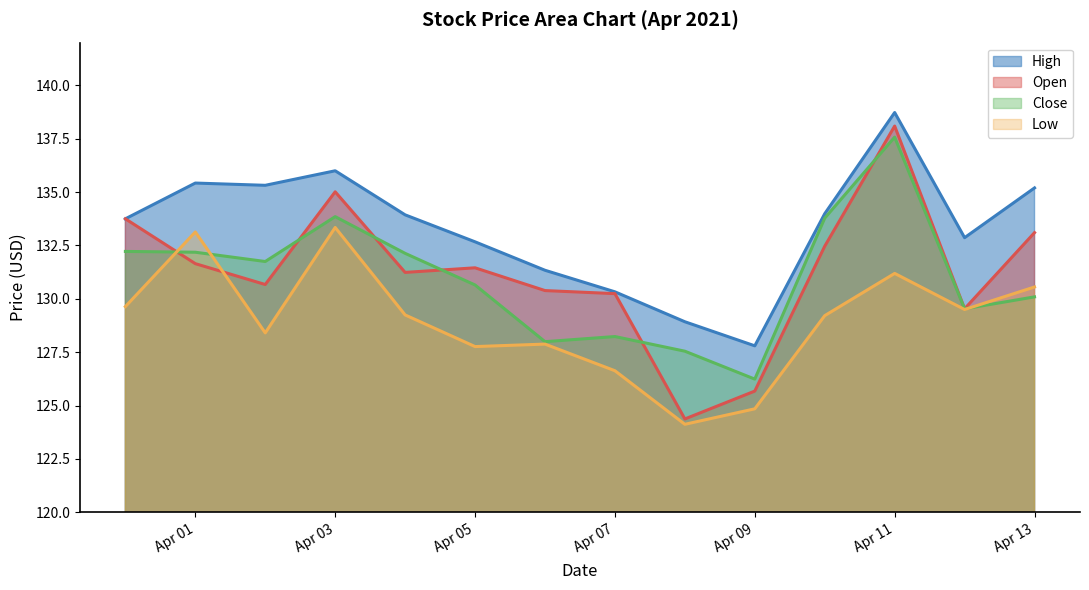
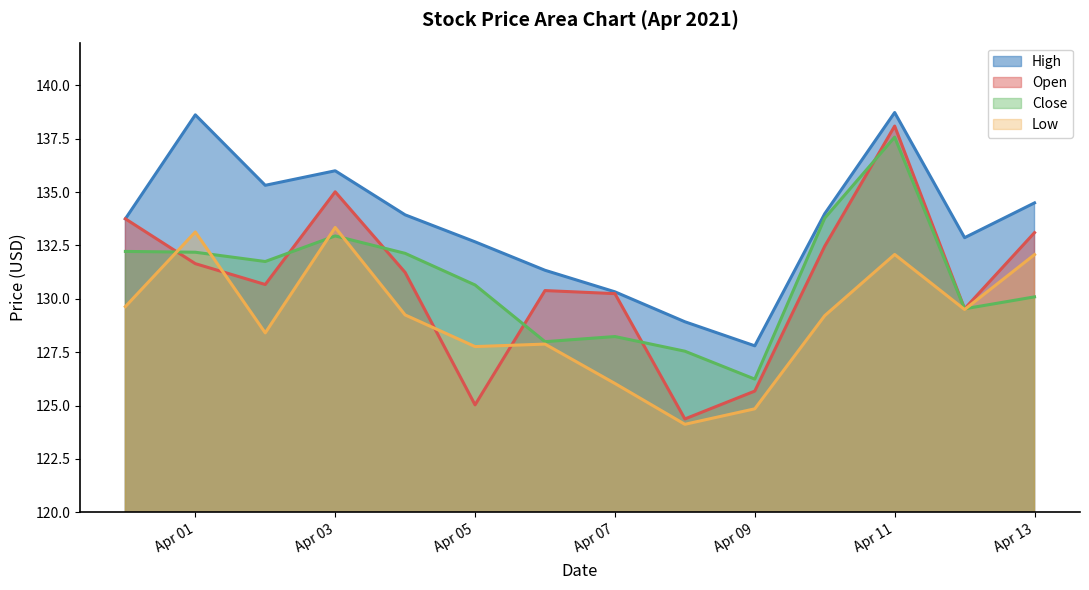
High, Apr 01: 135.4 -> 138.6
Close, Apr 03: 133.8 -> 132.9
Open, Apr 05: 131.5 -> 125.0
Low, Apr 07: 126.6 -> 126.0
Low, Apr 11: 131.2 -> 132.1
High, Apr 13: 135.2 -> 134.5
Low, Apr 13: 130.6 -> 132.1
